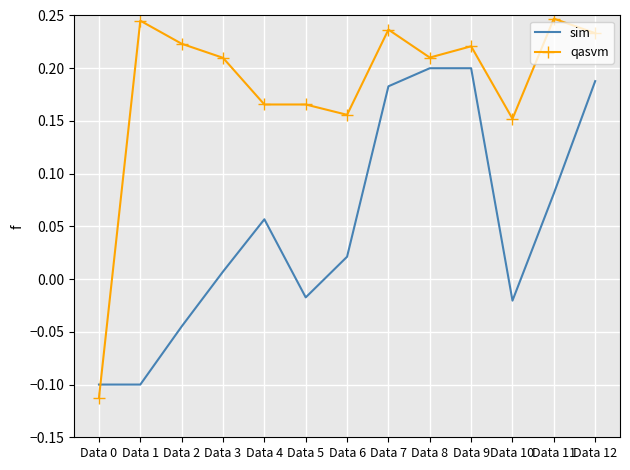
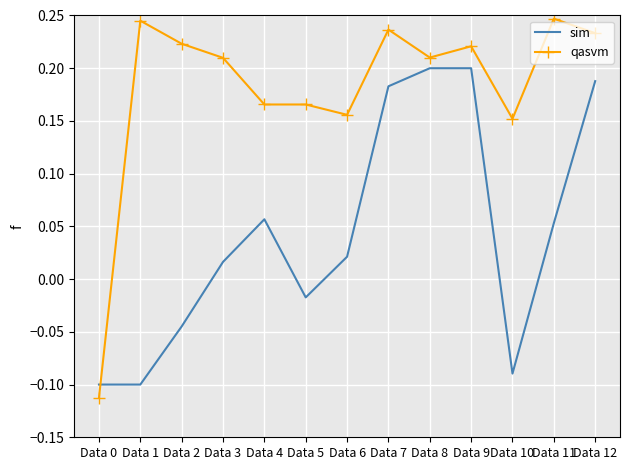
sim, Data 3: 0.007 -> 0.016
sim, Data 10: -0.020 -> -0.090
sim, Data 11: 0.081 -> 0.053
